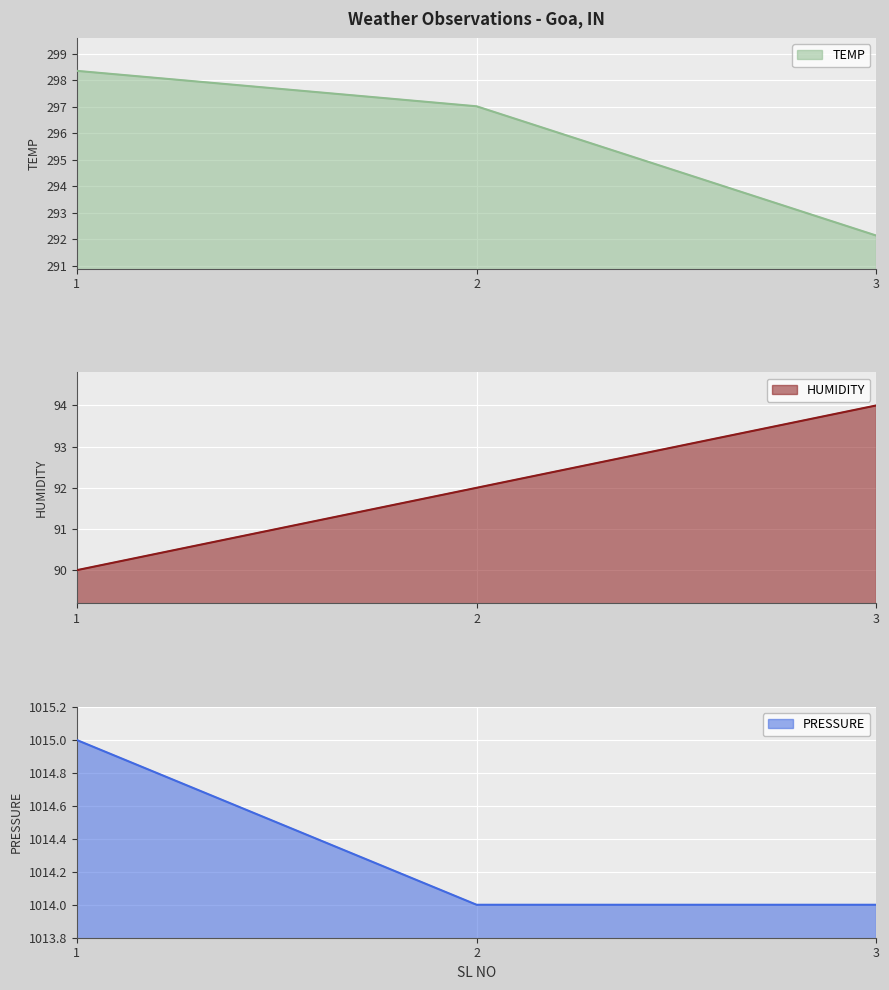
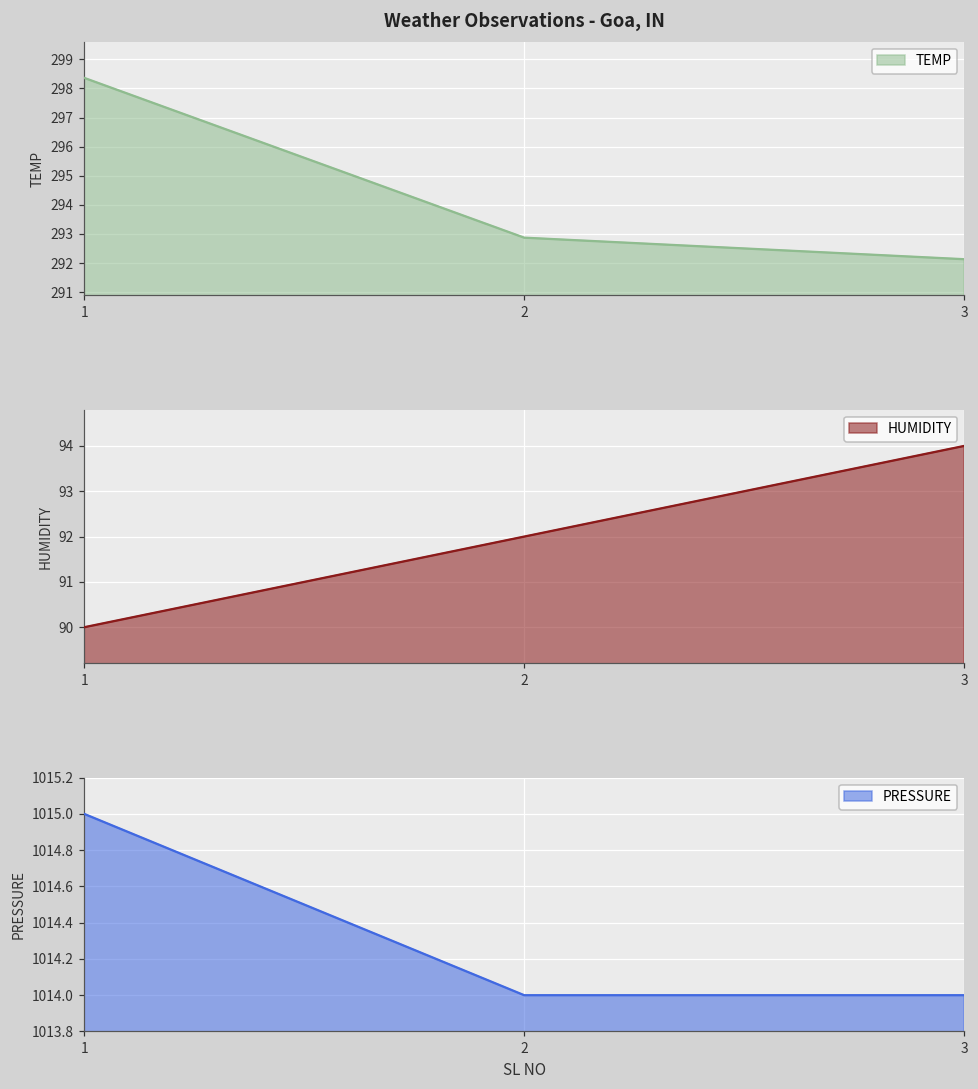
Weather Observations - Goa, IN, 2: 297.0 -> 292.9
